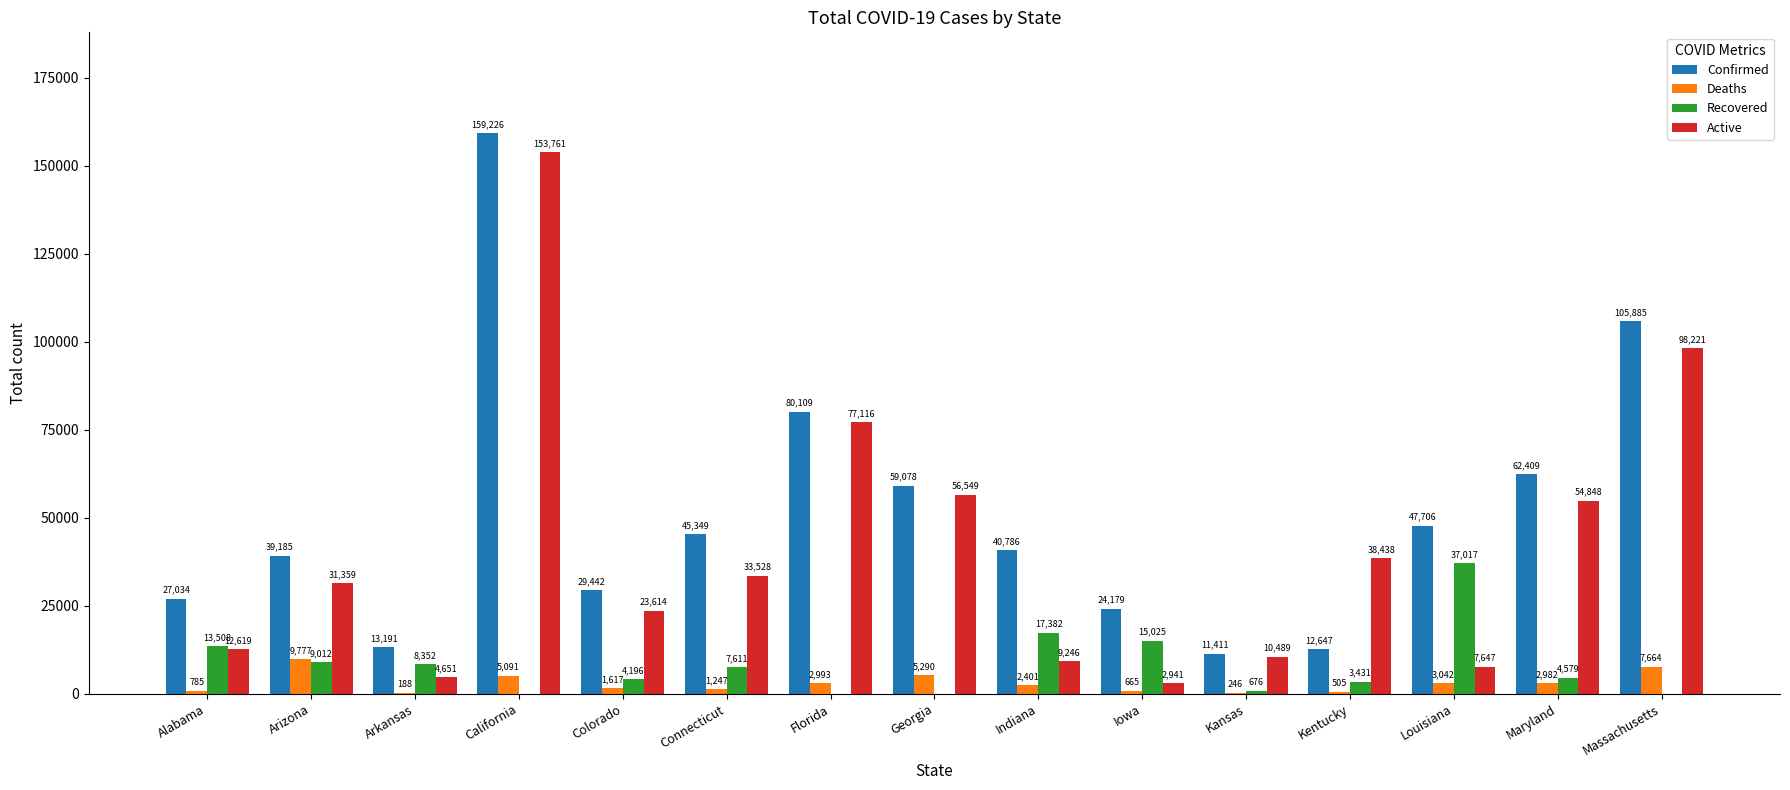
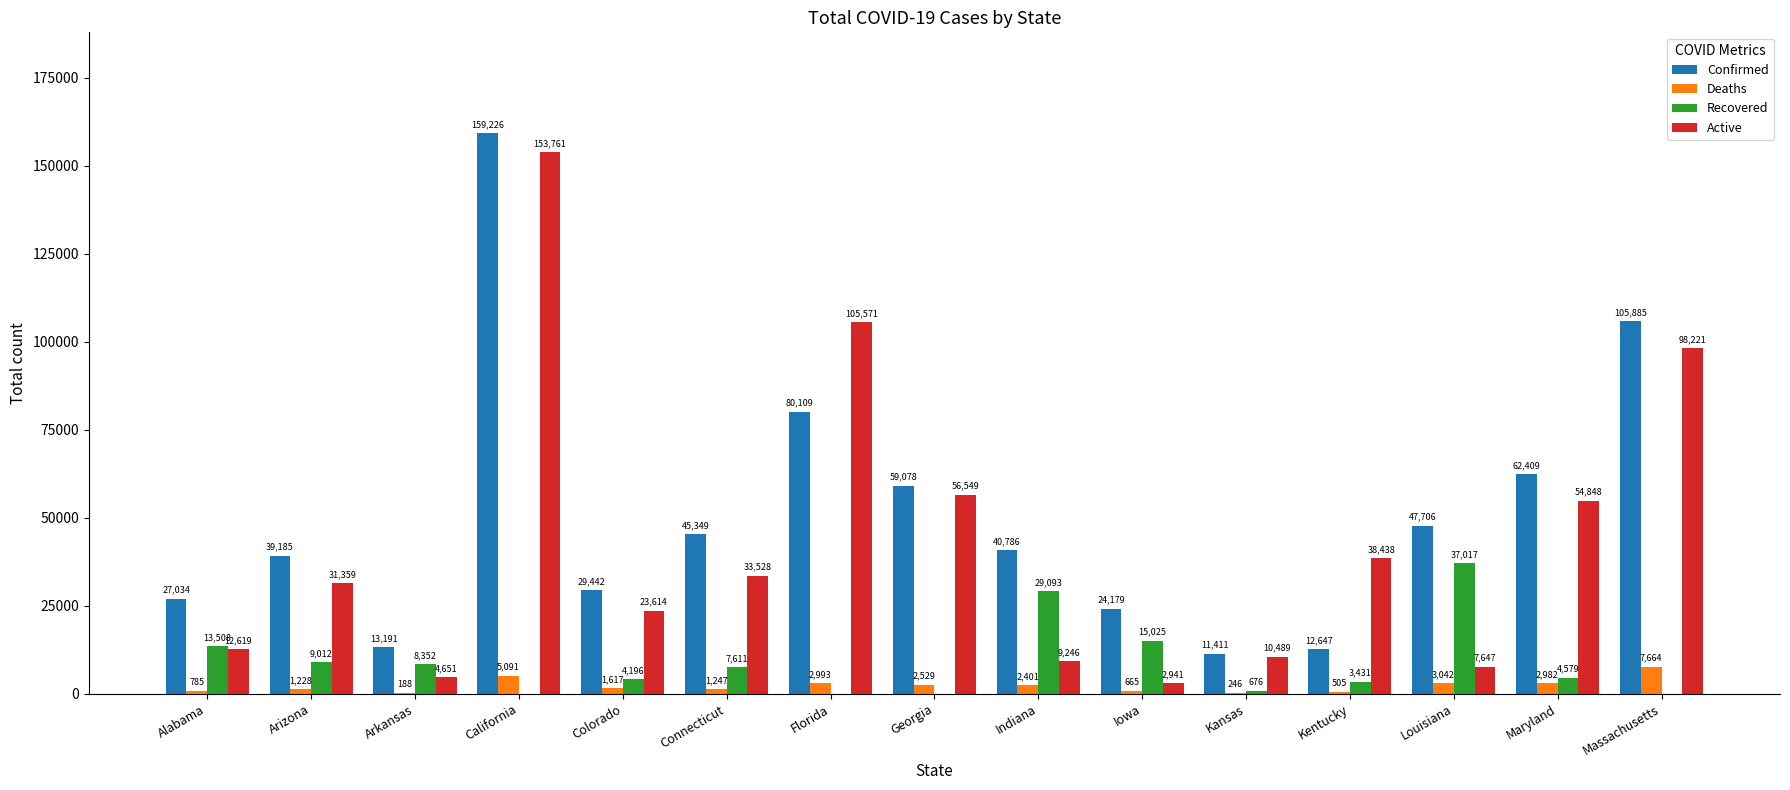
Deaths, Arizona: 9,777 -> 1,228
Active, Florida: 77,116 -> 105,571
Deaths, Georgia: 5,290 -> 2,529
Recovered, Indiana: 17,382 -> 29,093
